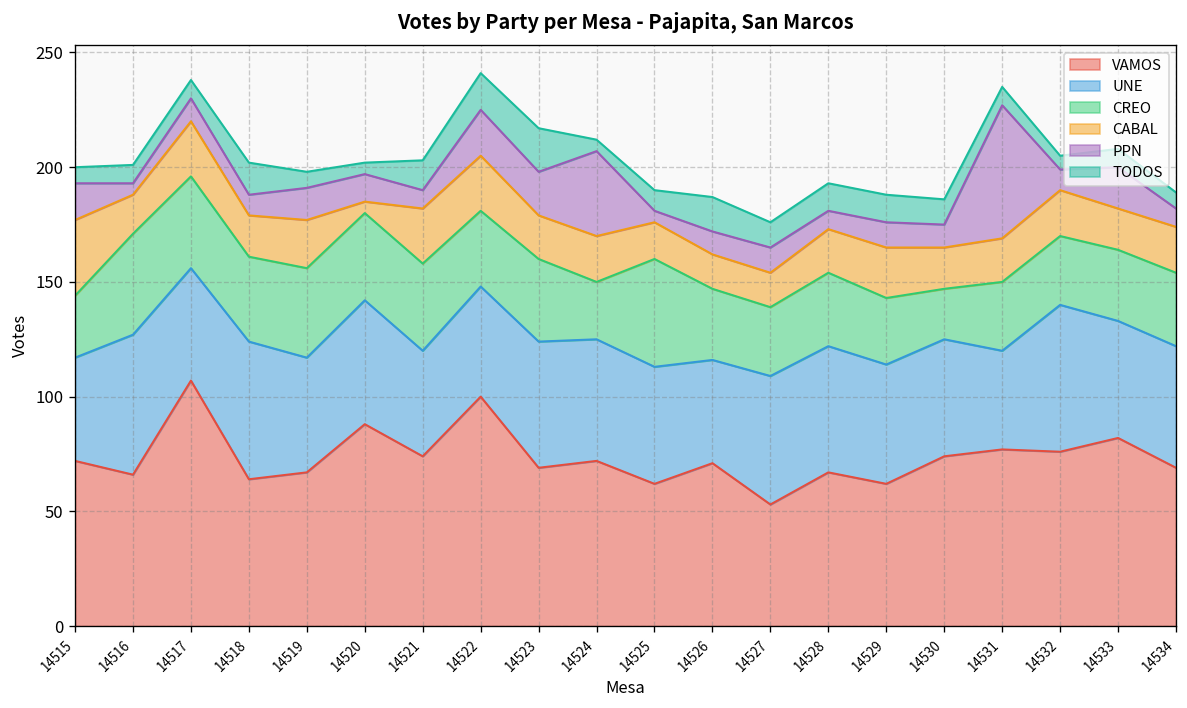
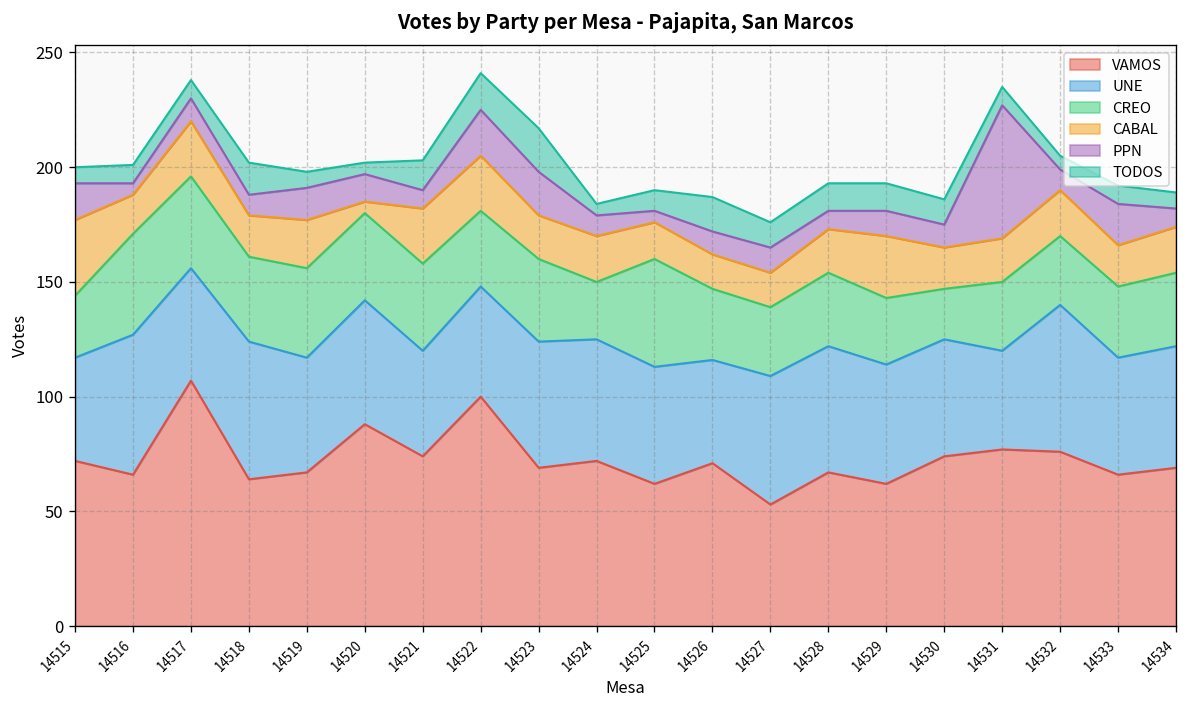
PPN, 14524: 37 -> 9
CABAL, 14529: 22 -> 27
VAMOS, 14533: 82 -> 66
